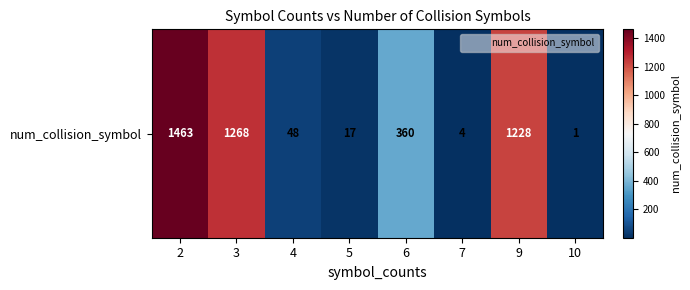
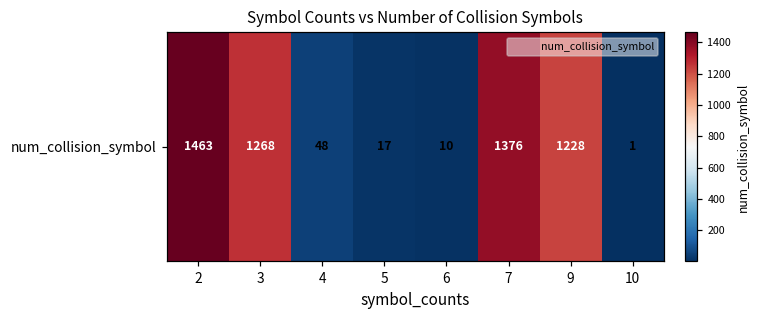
num_collision_symbol, 6: 360 -> 10
num_collision_symbol, 7: 4 -> 1376
